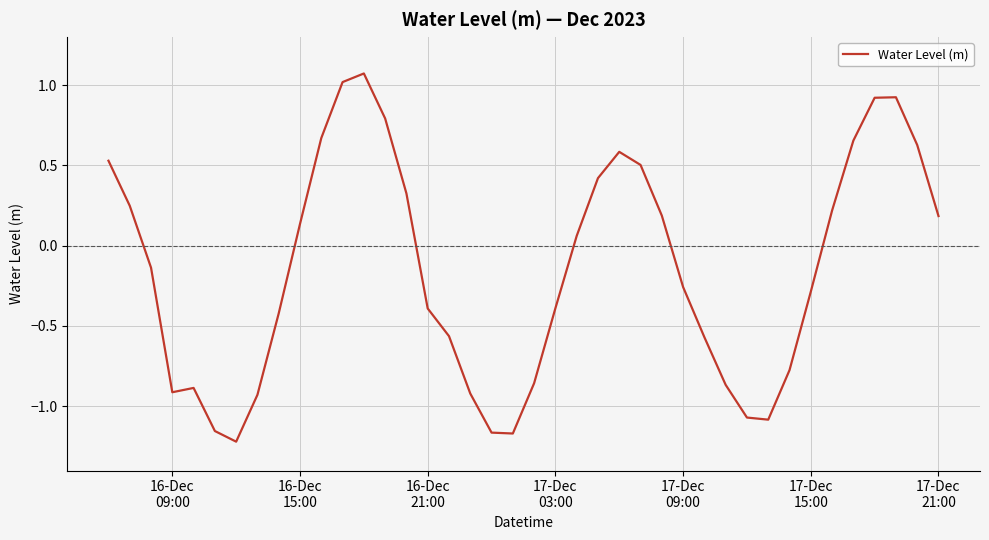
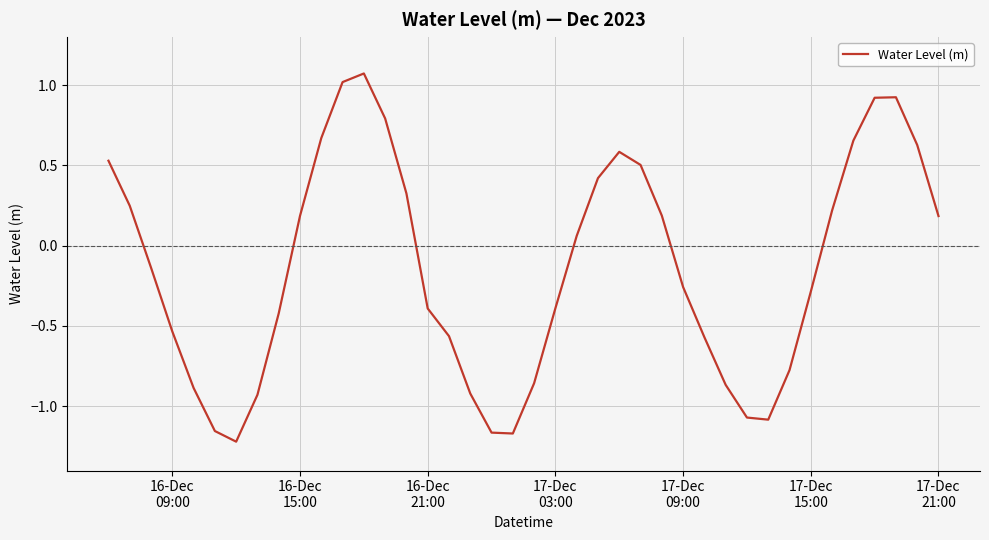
16-Dec 09:00: -0.91 -> -0.53
16-Dec 15:00: 0.14 -> 0.19
